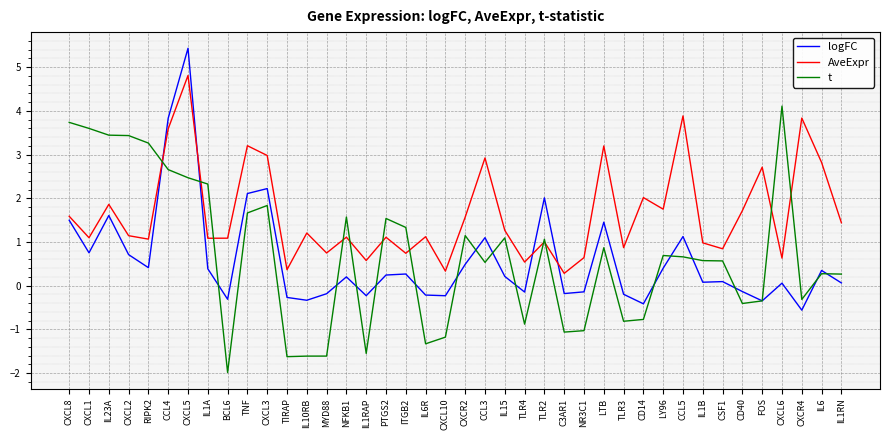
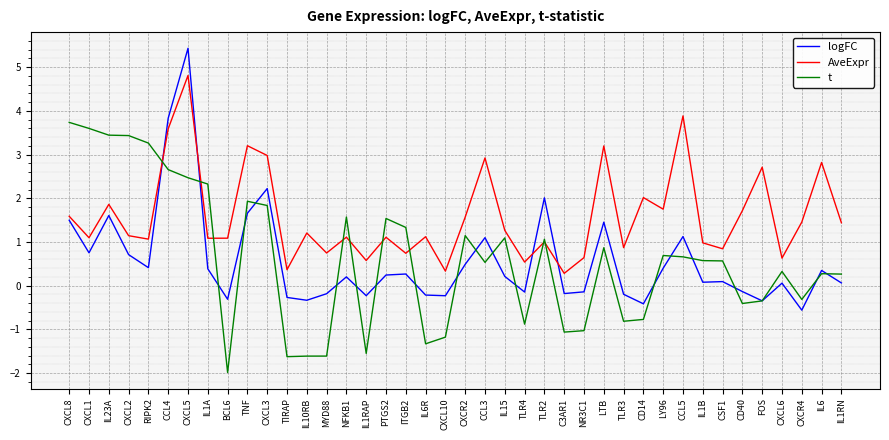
logFC, TNF: 2.1 -> 1.7
t, TNF: 1.7 -> 1.9
t, CXCL6: 4.1 -> 0.3
AveExpr, CXCR4: 3.8 -> 1.5
